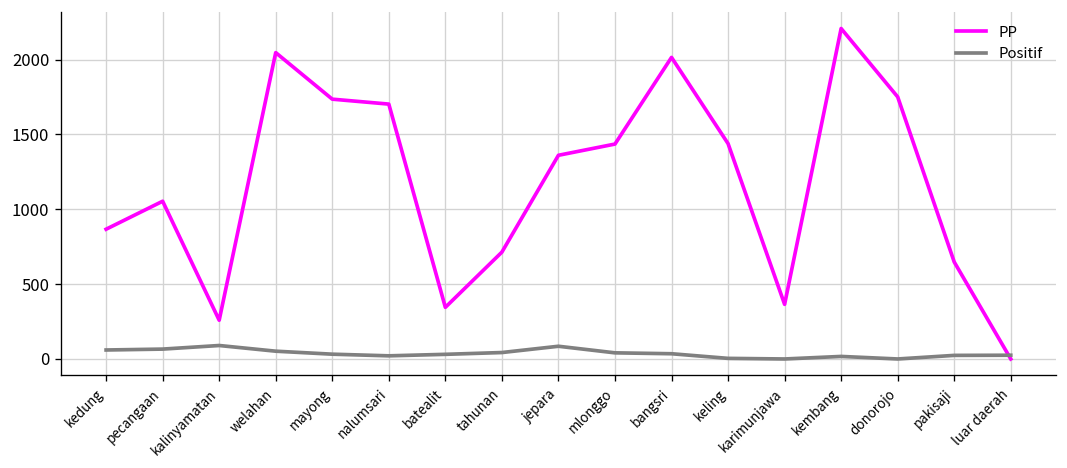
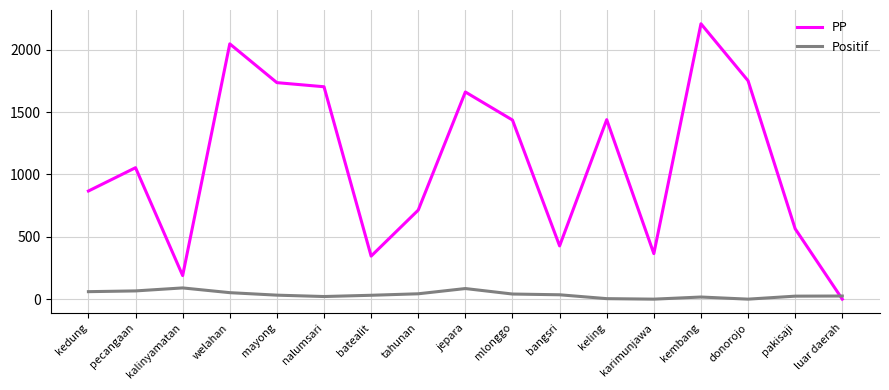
PP, kalinyamatan: 260 -> 190
PP, jepara: 1360 -> 1660
PP, bangsri: 2020 -> 430
PP, pakisaji: 650 -> 560
